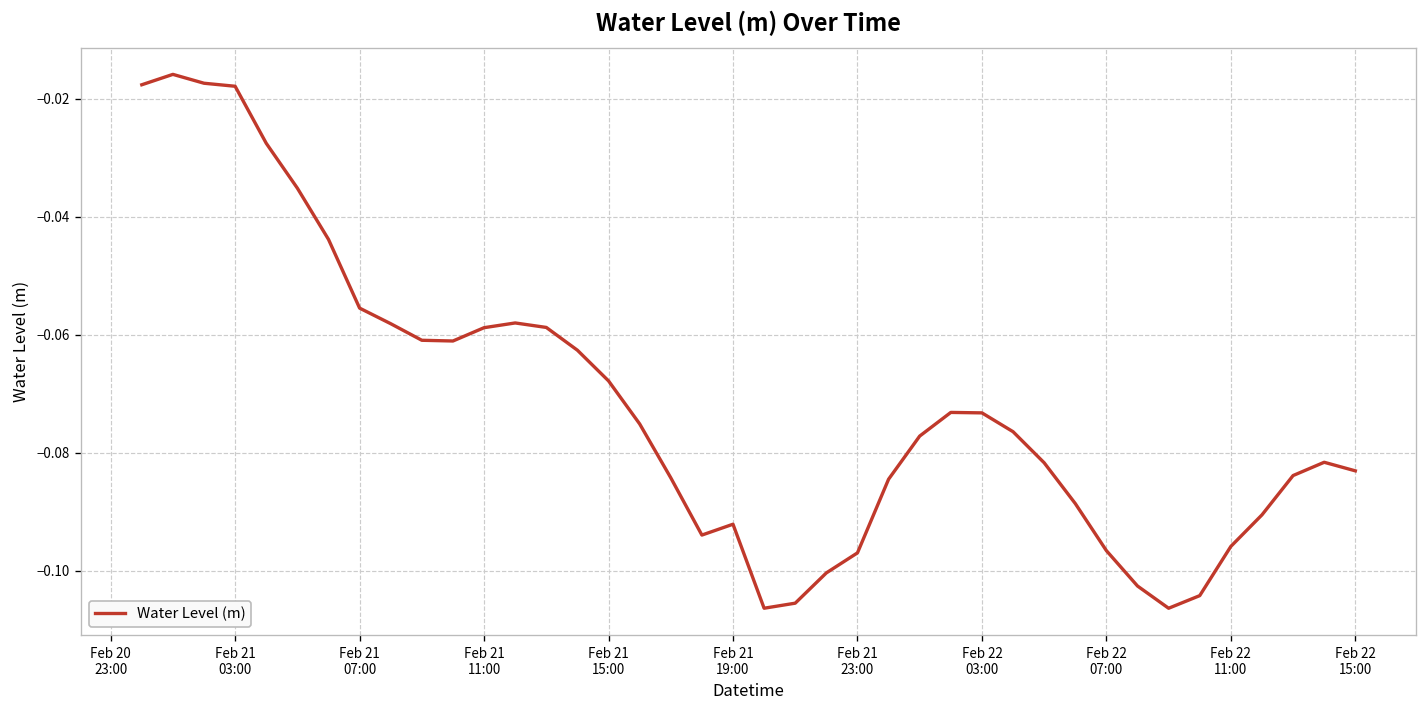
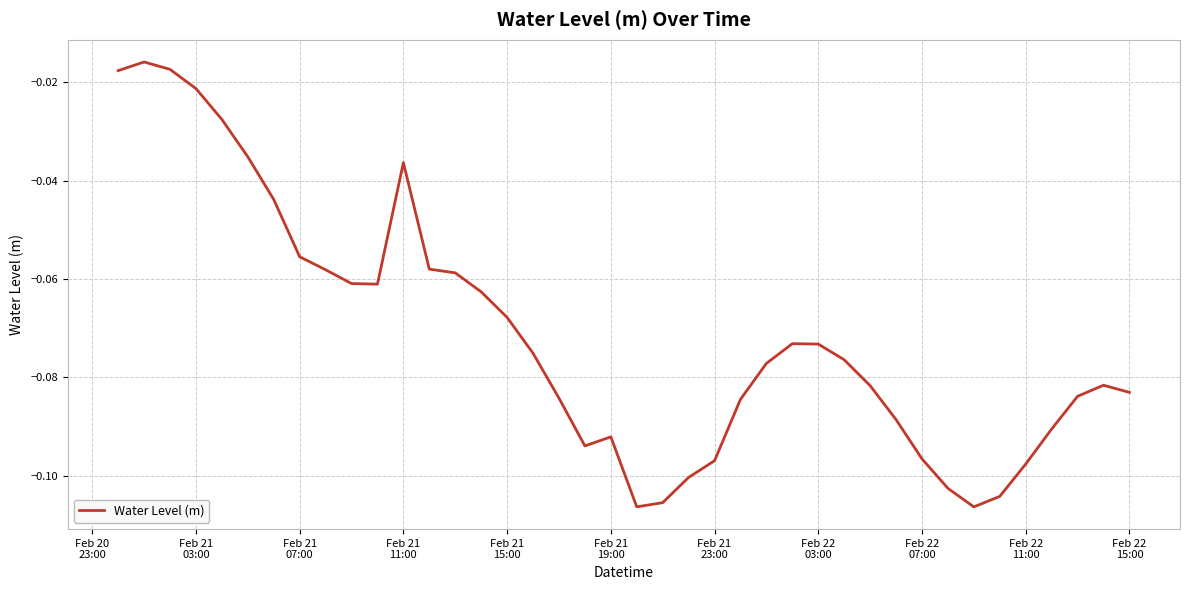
Feb 21 03:00: -0.018 -> -0.021
Feb 21 11:00: -0.059 -> -0.036
Feb 22 11:00: -0.096 -> -0.098
